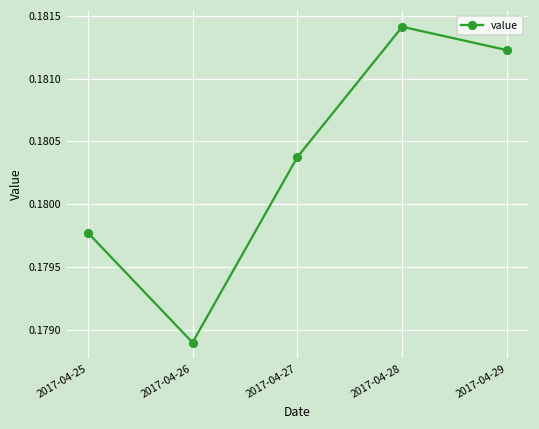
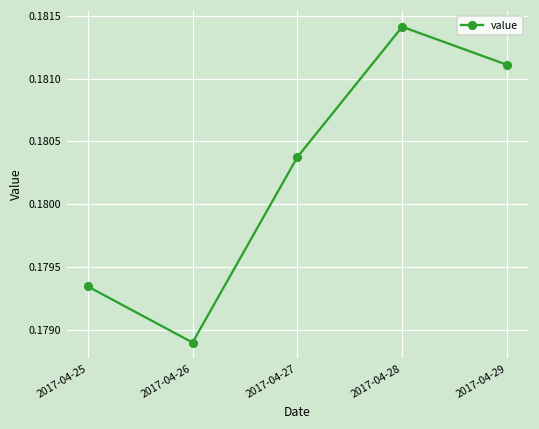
2017-04-25: 0.17977 -> 0.17934
2017-04-29: 0.18123 -> 0.18111
